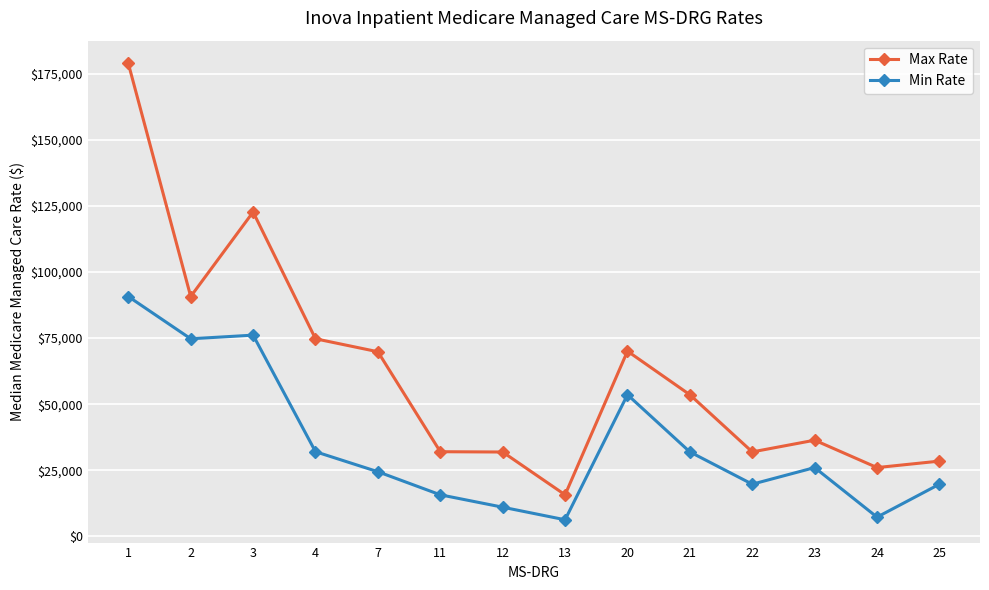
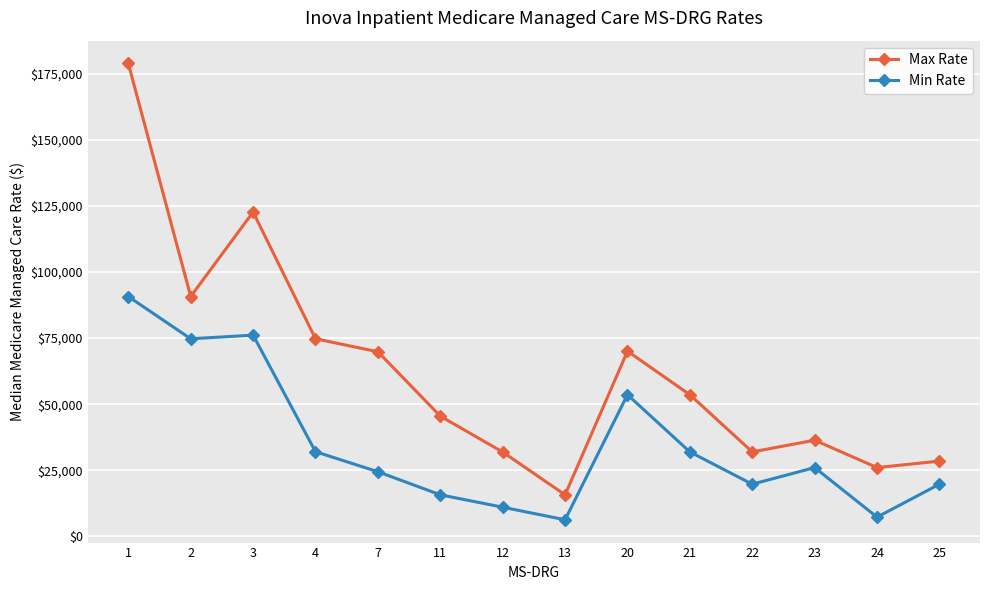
Max Rate, 11: $32,000 -> $45,000
